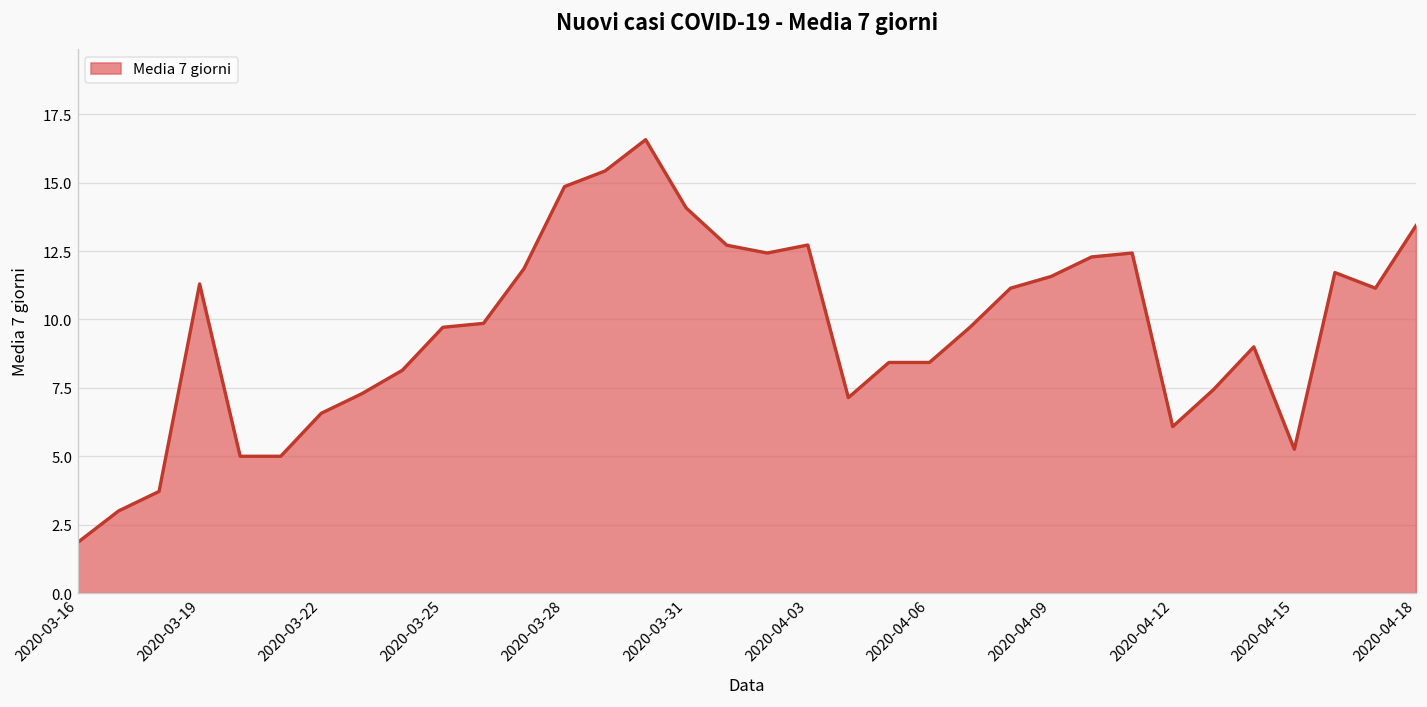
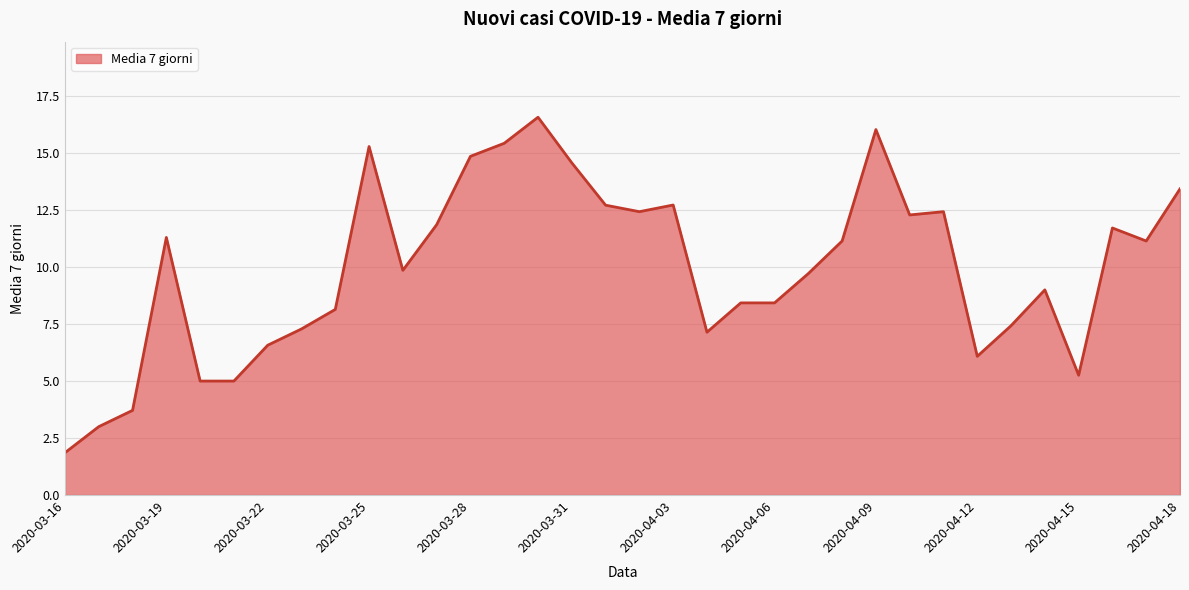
2020-03-25: 9.7 -> 15.3
2020-03-31: 14.1 -> 14.6
2020-04-09: 11.6 -> 16.0
